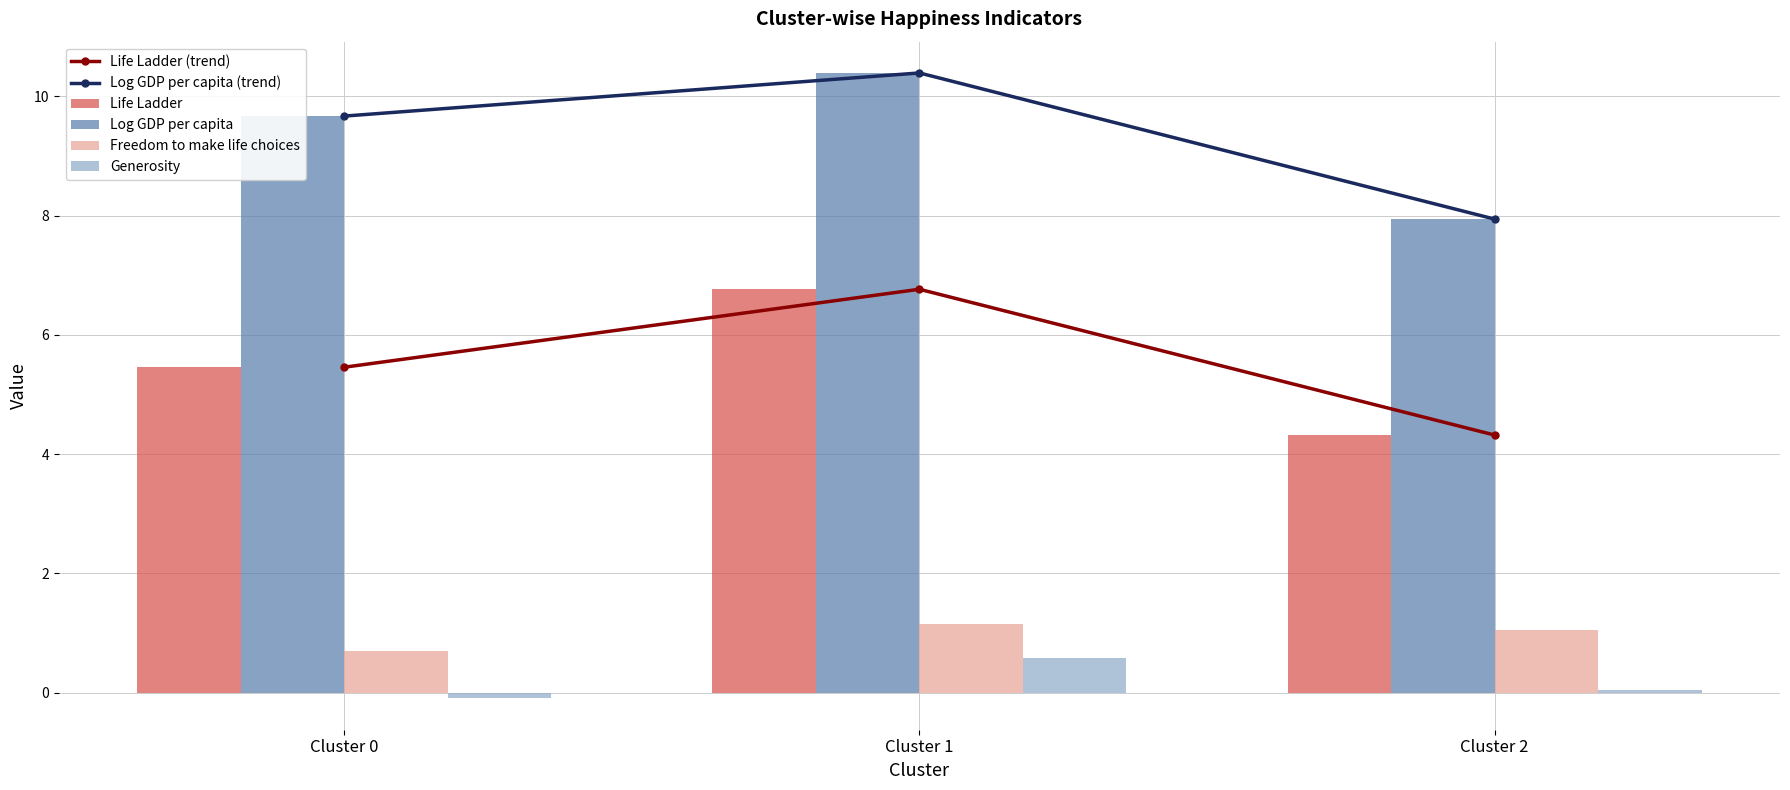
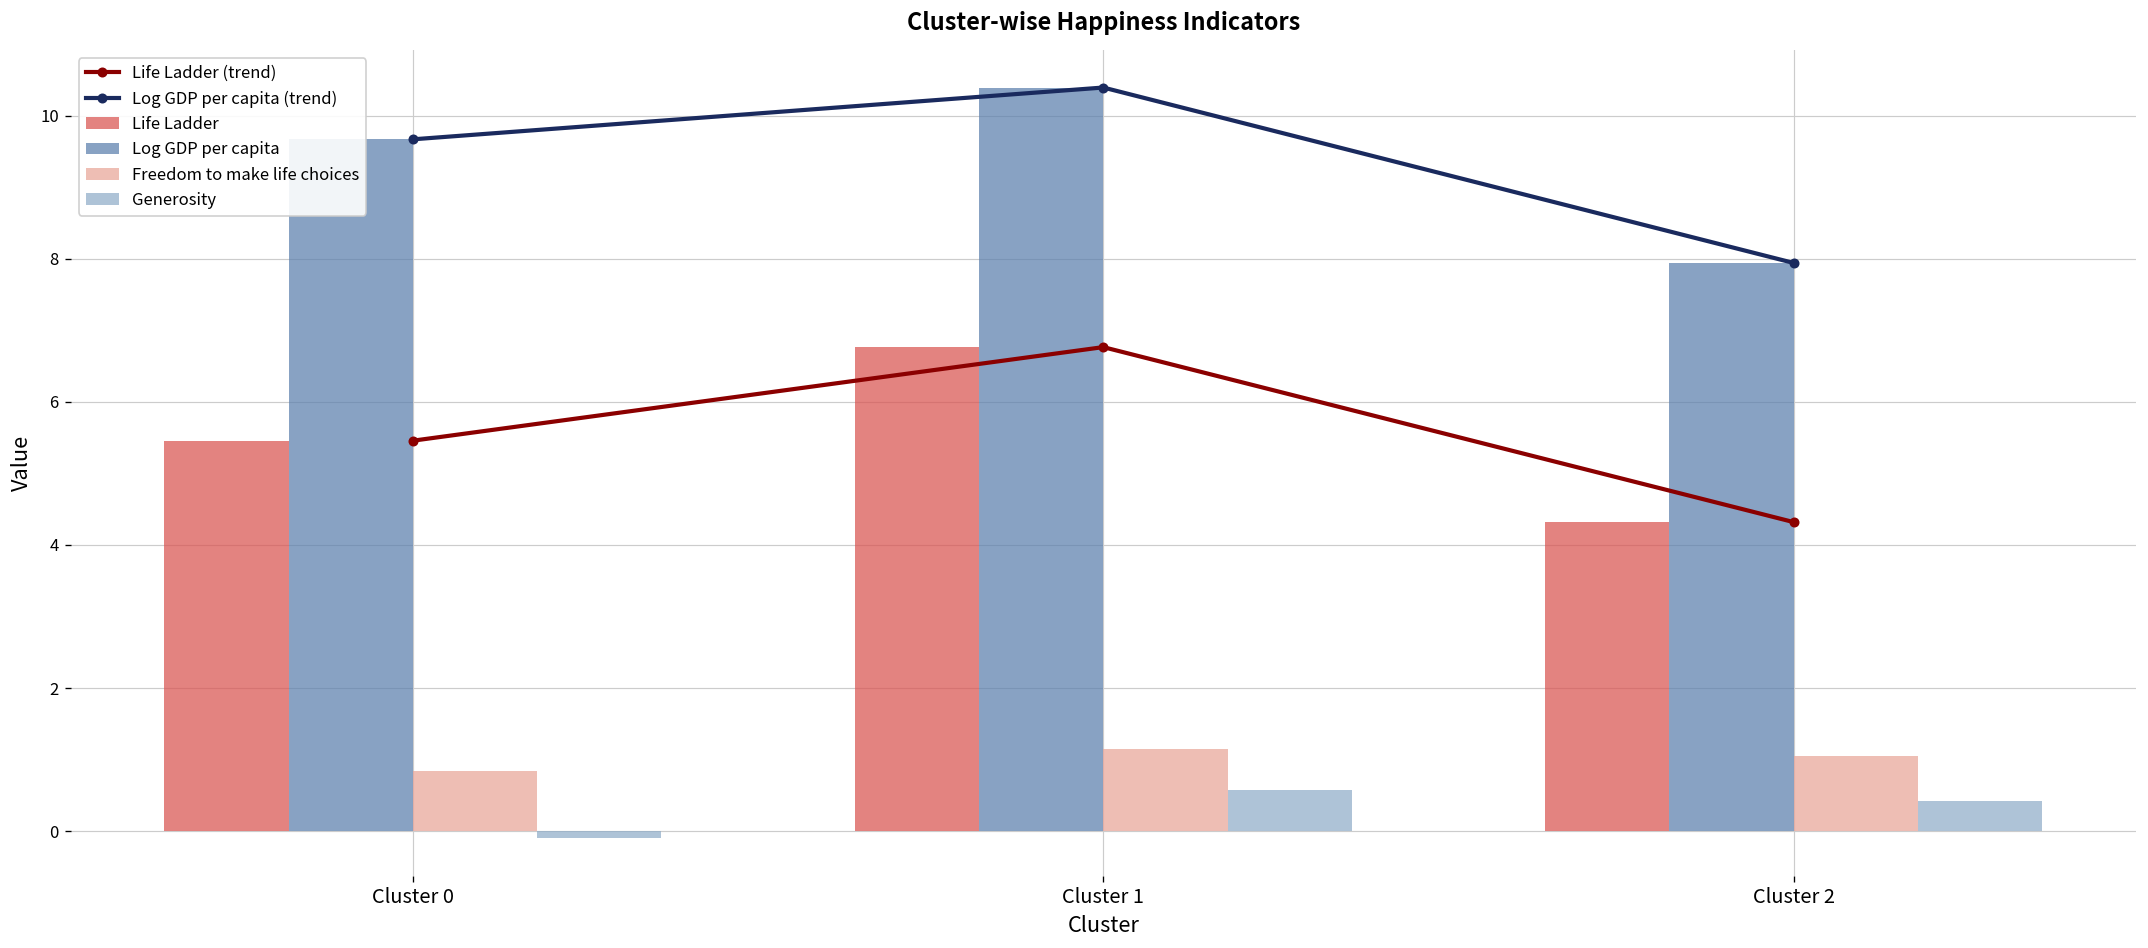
Freedom to make life choices, Cluster 0: 0.7 -> 0.8
Generosity, Cluster 2: 0.0 -> 0.4
